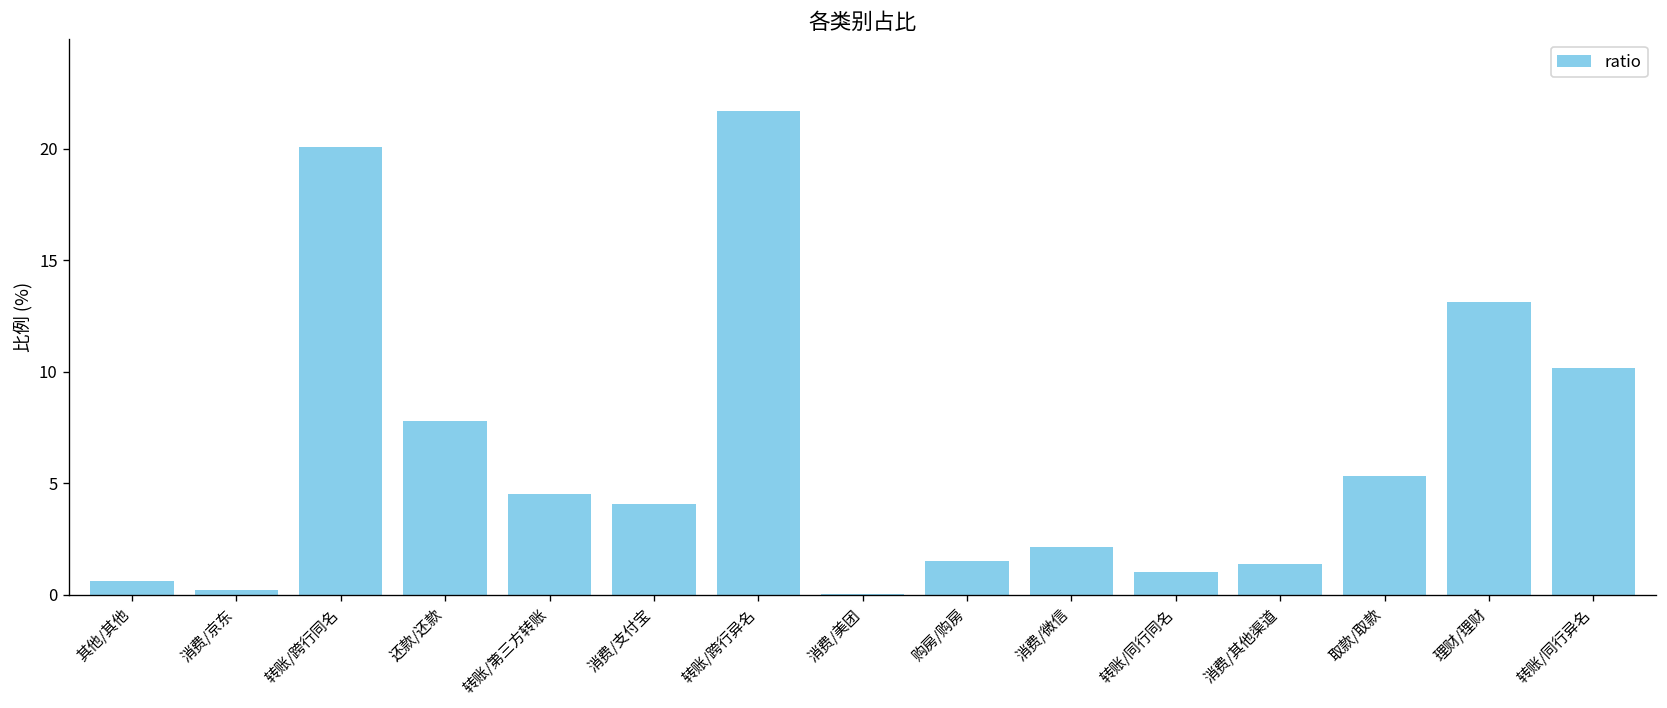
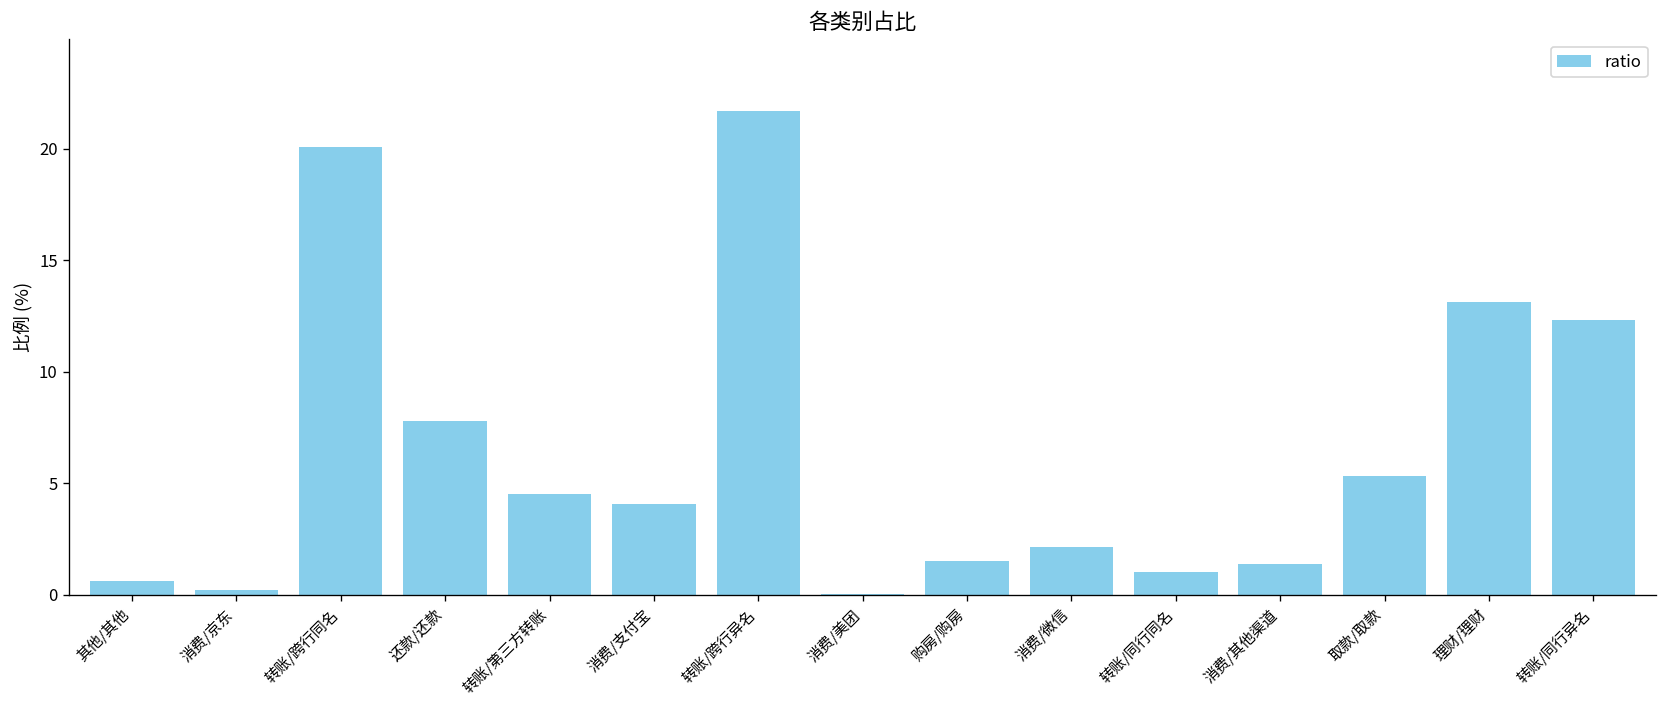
转账/同行异名: 10.2 -> 12.3
